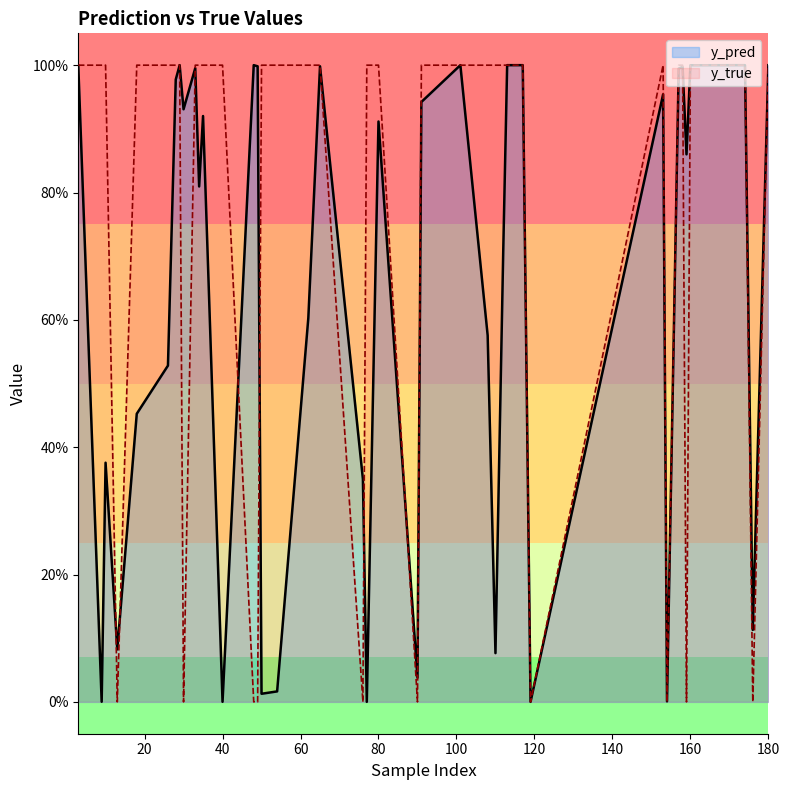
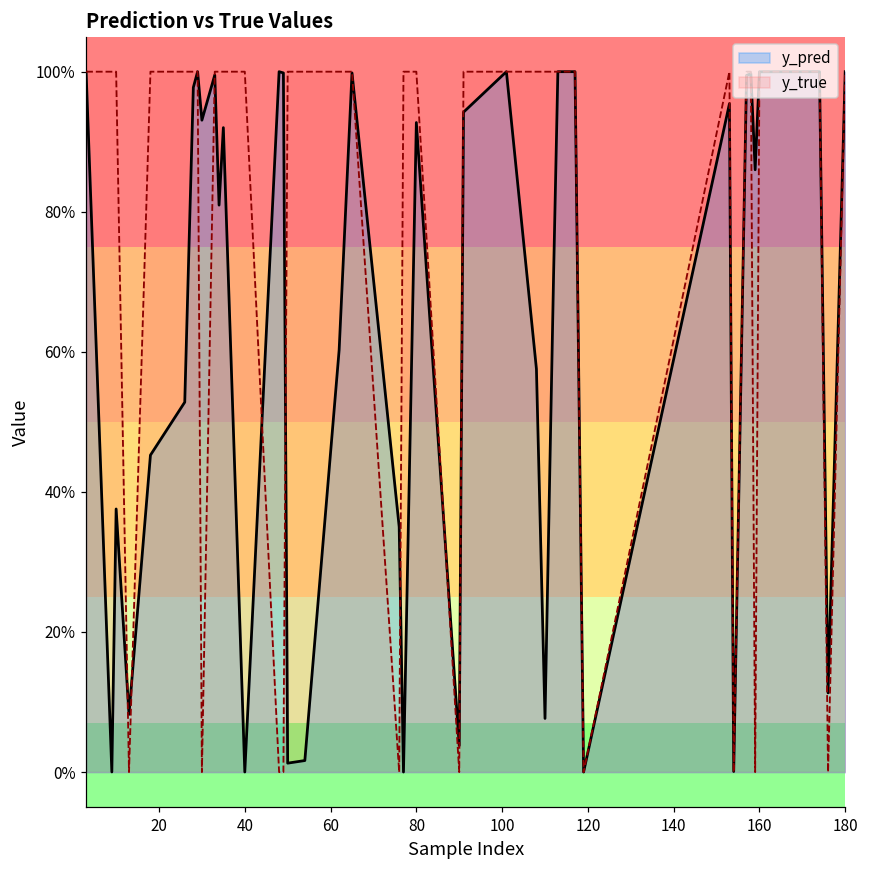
y_pred, 80: 91% -> 93%
